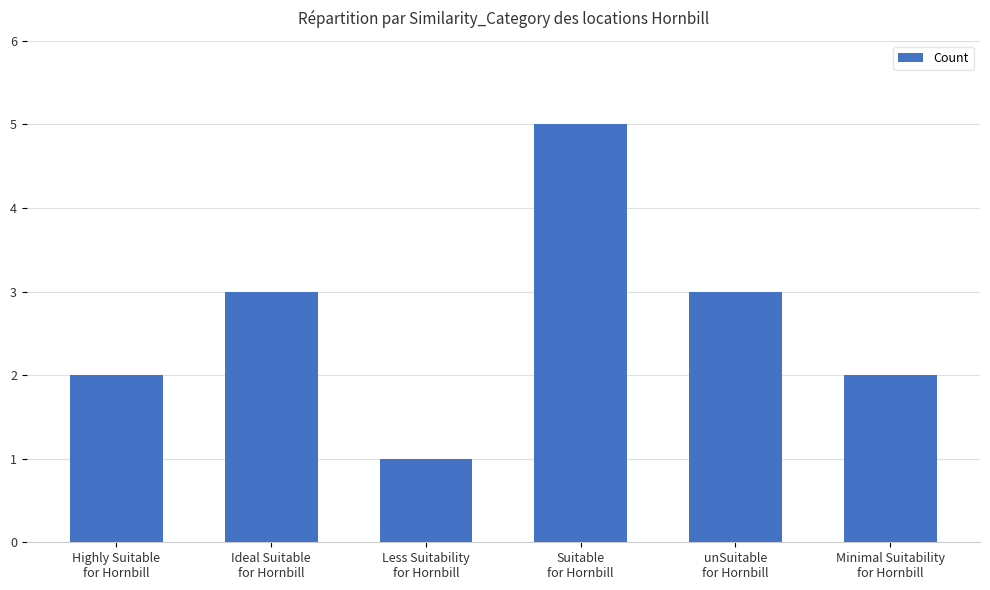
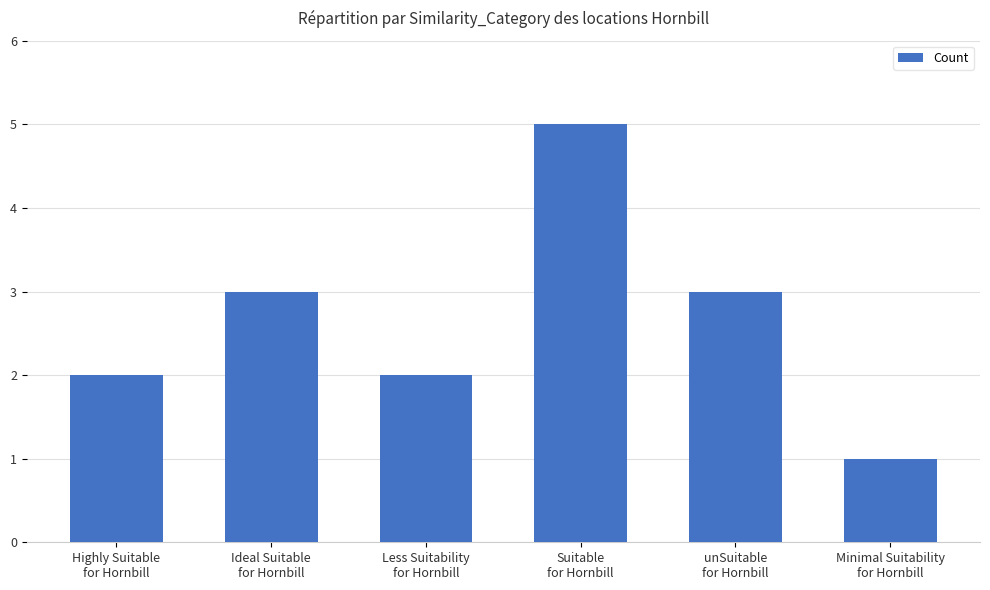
Less Suitability for Hornbill: 1 -> 2
Minimal Suitability for Hornbill: 2 -> 1
